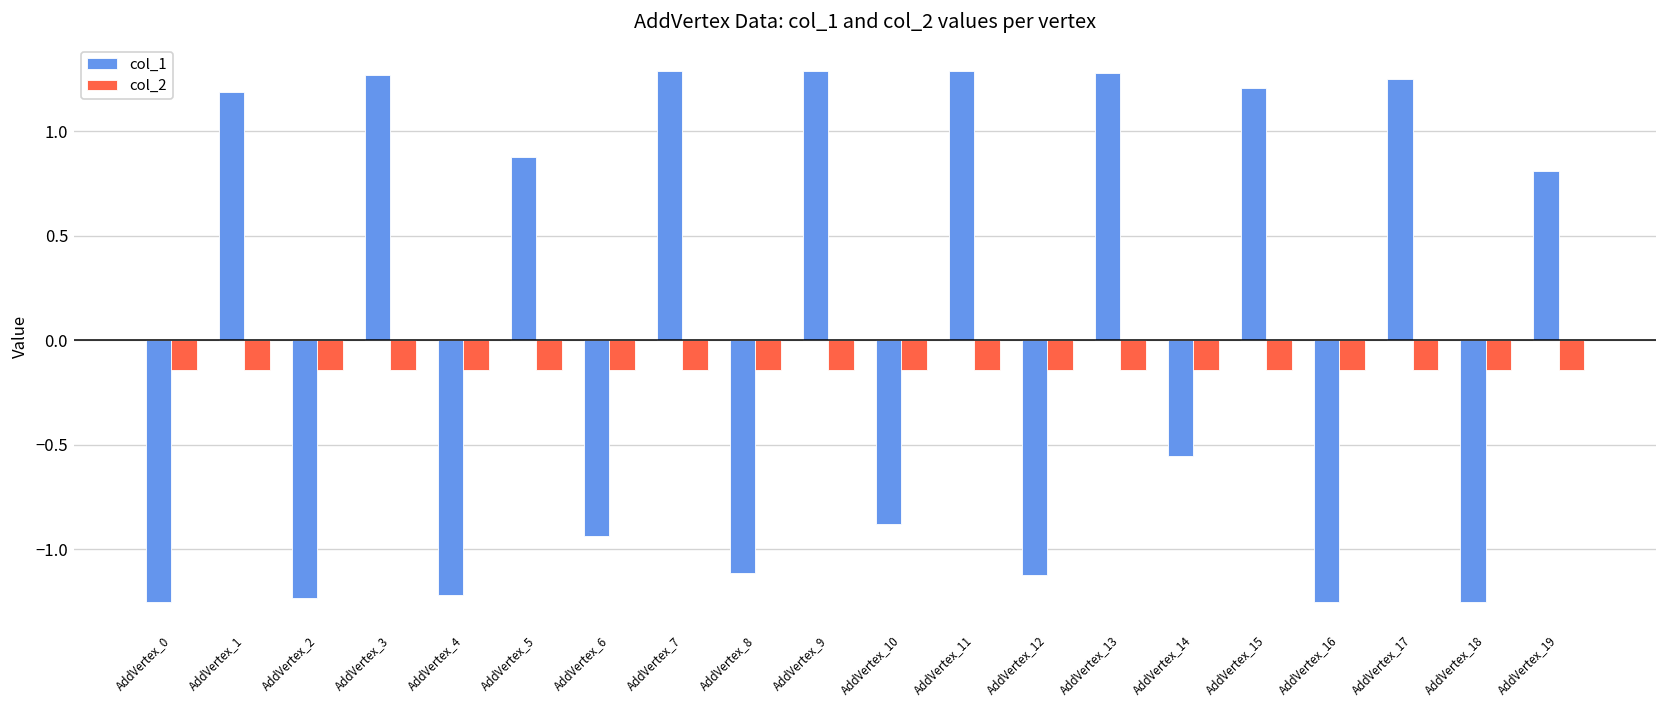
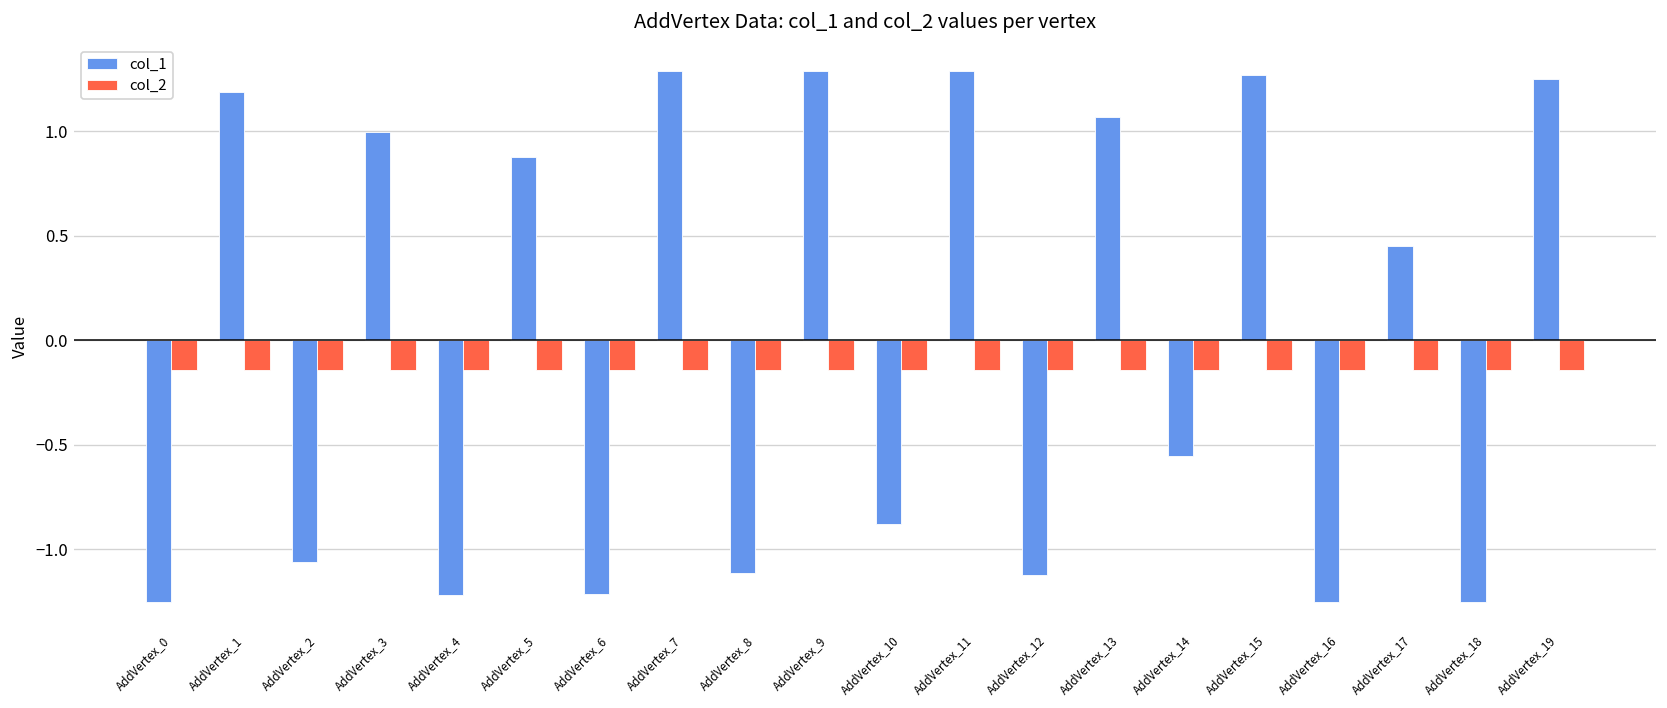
col_1, AddVertex_2: -1.23 -> -1.06
col_1, AddVertex_3: 1.27 -> 0.99
col_1, AddVertex_6: -0.93 -> -1.21
col_1, AddVertex_13: 1.28 -> 1.07
col_1, AddVertex_15: 1.21 -> 1.27
col_1, AddVertex_17: 1.25 -> 0.45
col_1, AddVertex_19: 0.81 -> 1.25
